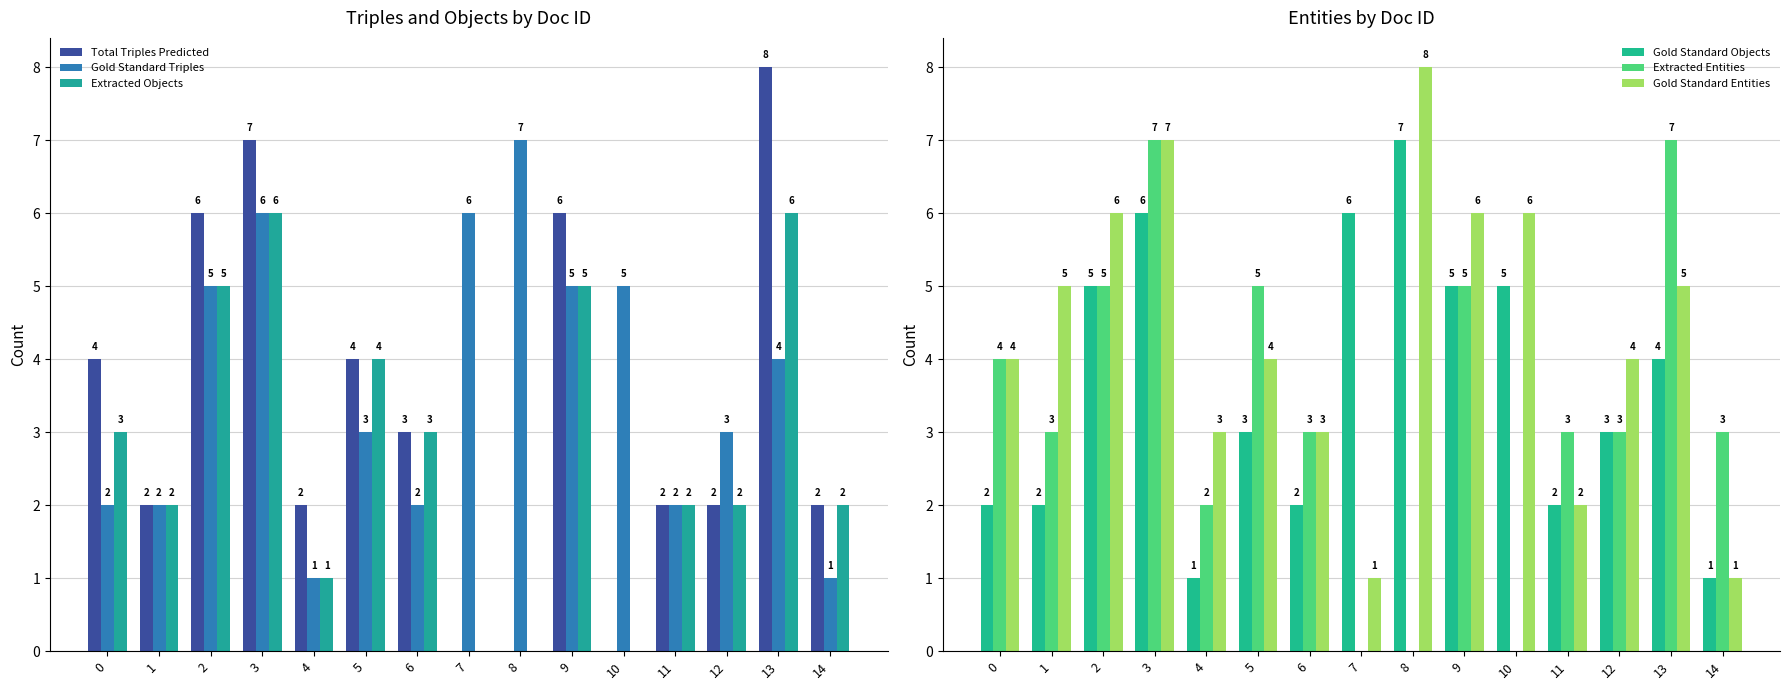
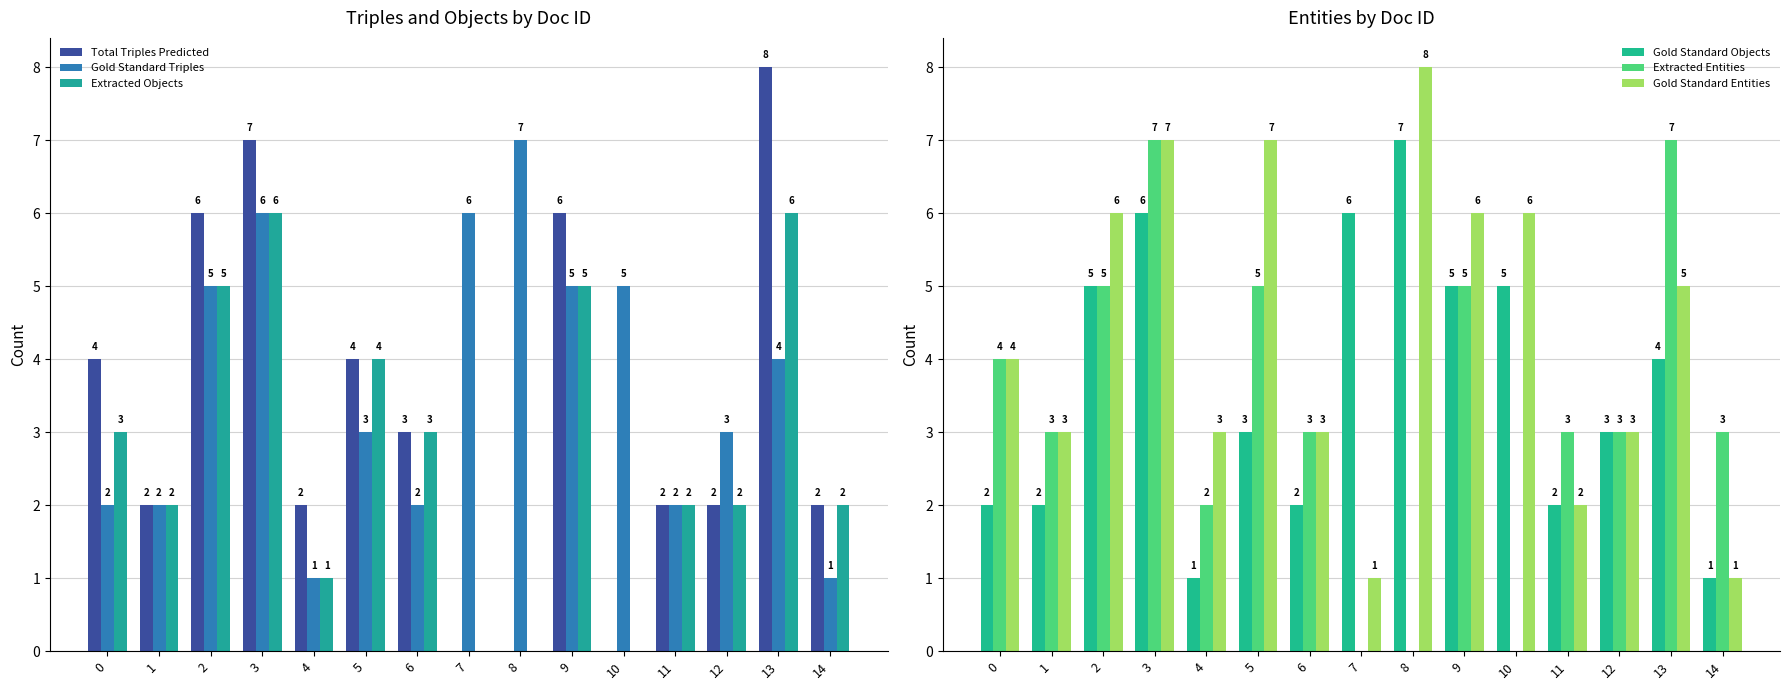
Entities by Doc ID, Gold Standard Entities, 1: 5 -> 3
Entities by Doc ID, Gold Standard Entities, 5: 4 -> 7
Entities by Doc ID, Gold Standard Entities, 12: 4 -> 3
